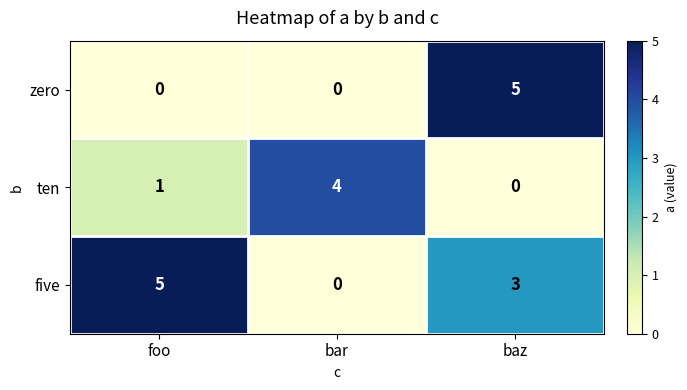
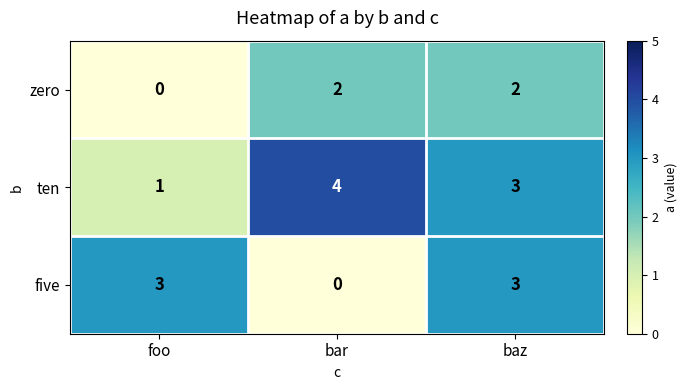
zero, bar: 0 -> 2
zero, baz: 5 -> 2
ten, baz: 0 -> 3
five, foo: 5 -> 3
